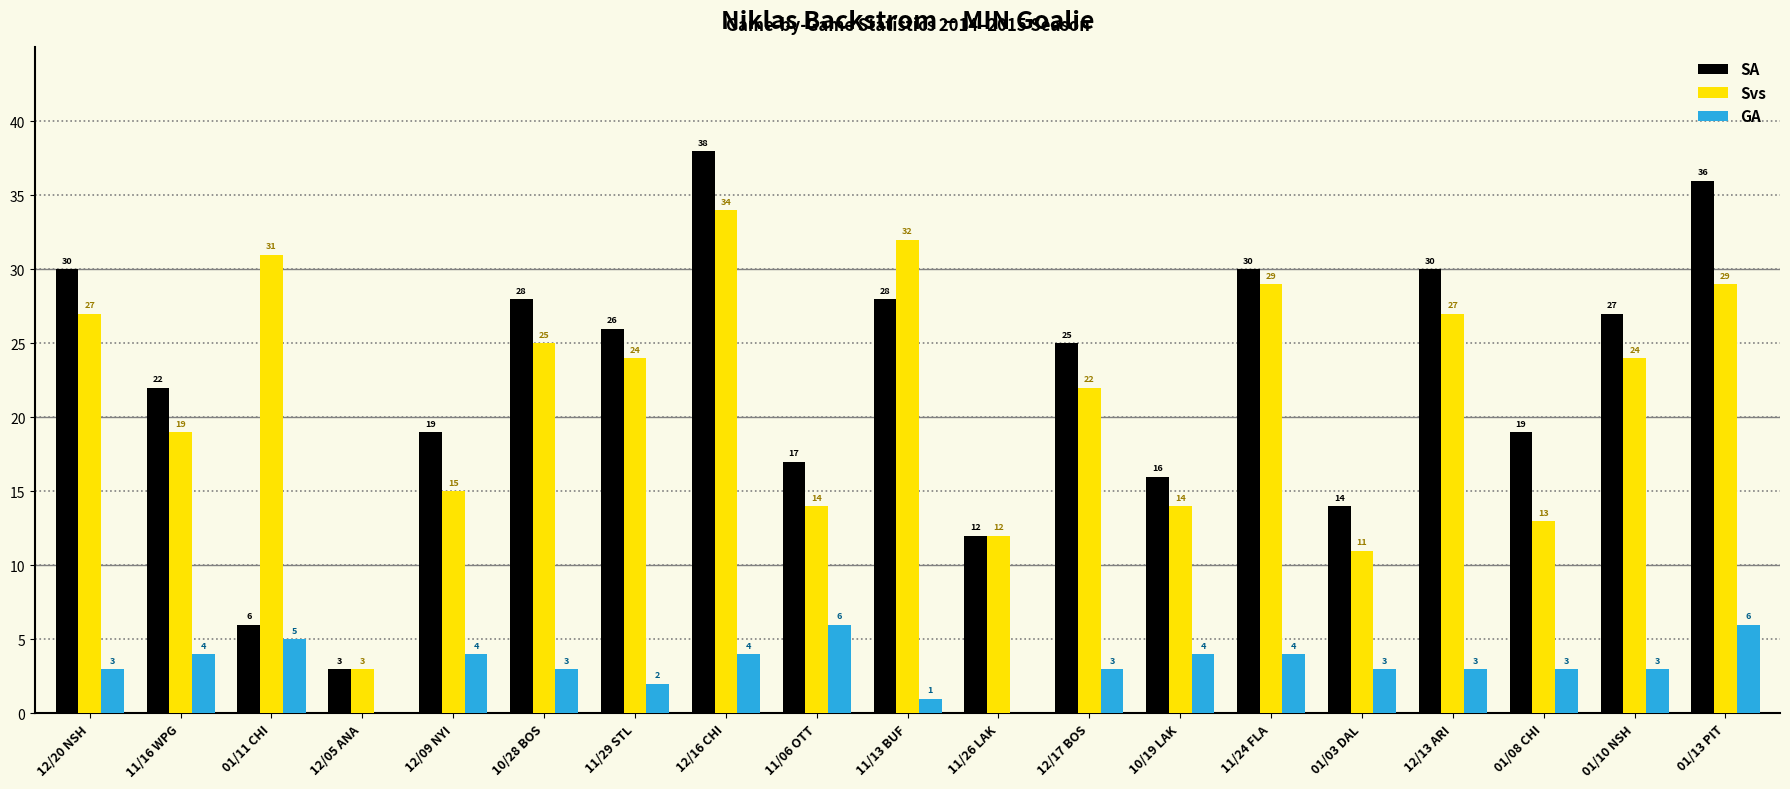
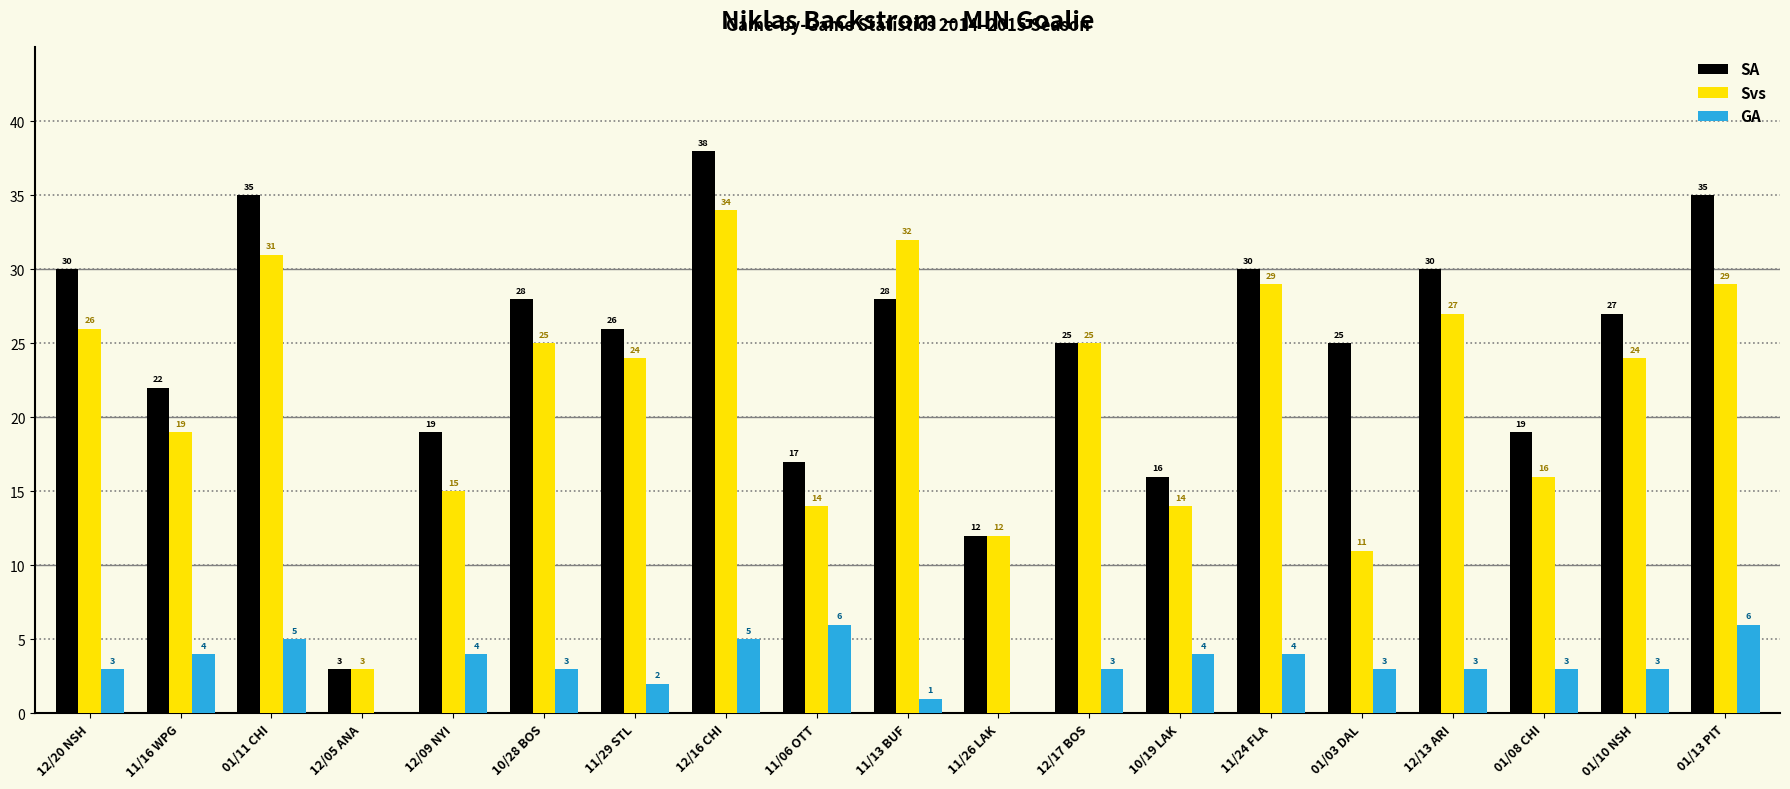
Svs, 12/20 NSH: 27 -> 26
SA, 01/11 CHI: 6 -> 35
GA, 12/16 CHI: 4 -> 5
Svs, 12/17 BOS: 22 -> 25
SA, 01/03 DAL: 14 -> 25
Svs, 01/08 CHI: 13 -> 16
SA, 01/13 PIT: 36 -> 35
